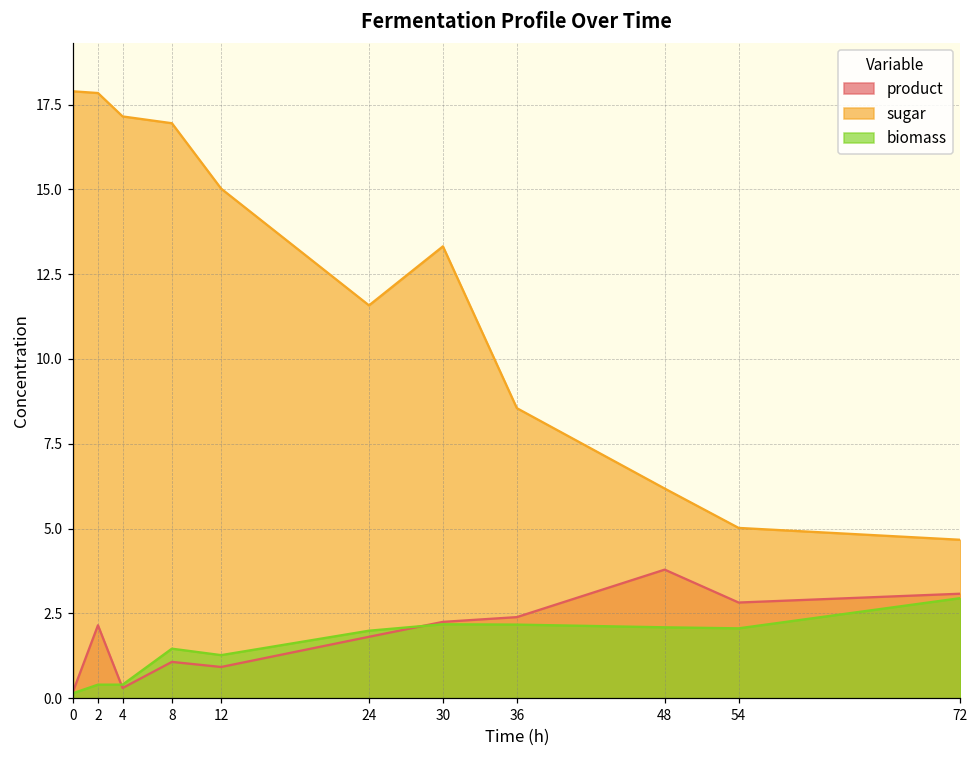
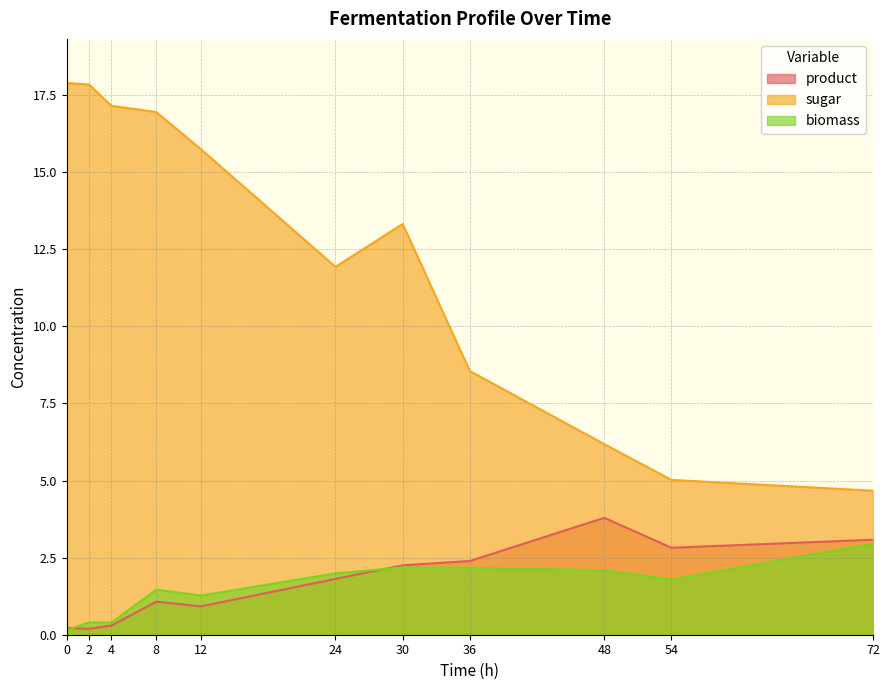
product, 2: 2.2 -> 0.2
sugar, 12: 15.0 -> 15.7
sugar, 24: 11.6 -> 11.9
biomass, 54: 2.1 -> 1.8
